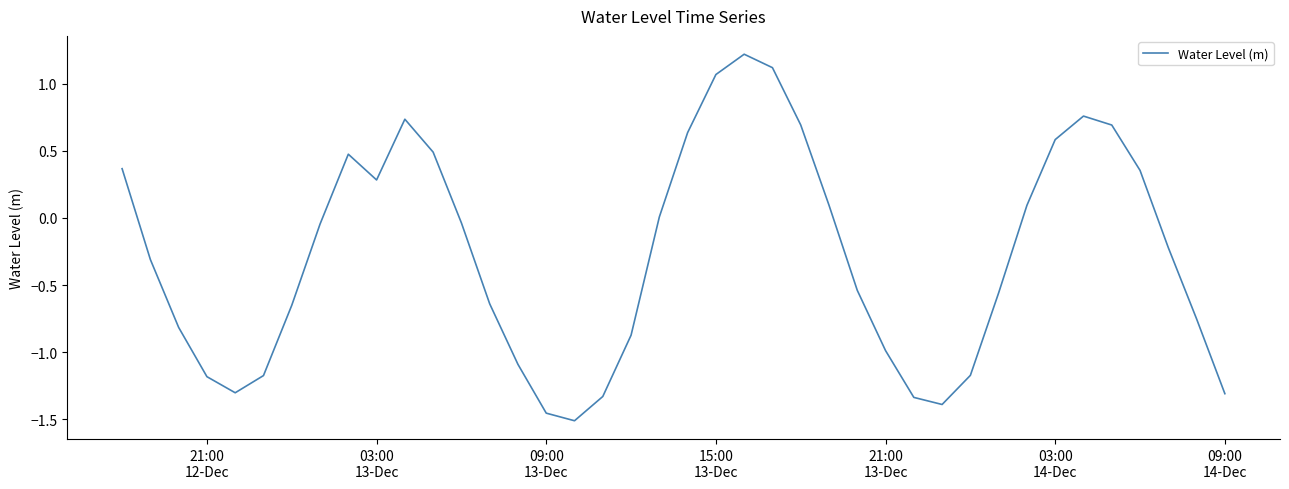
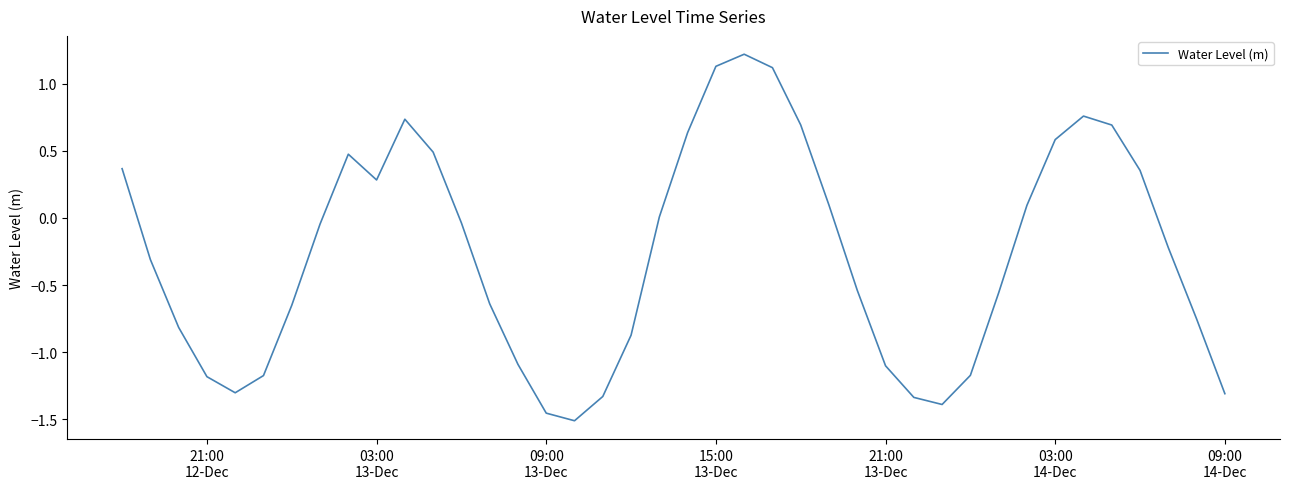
15:00 13-Dec: 1.07 -> 1.13
21:00 13-Dec: -0.99 -> -1.10
